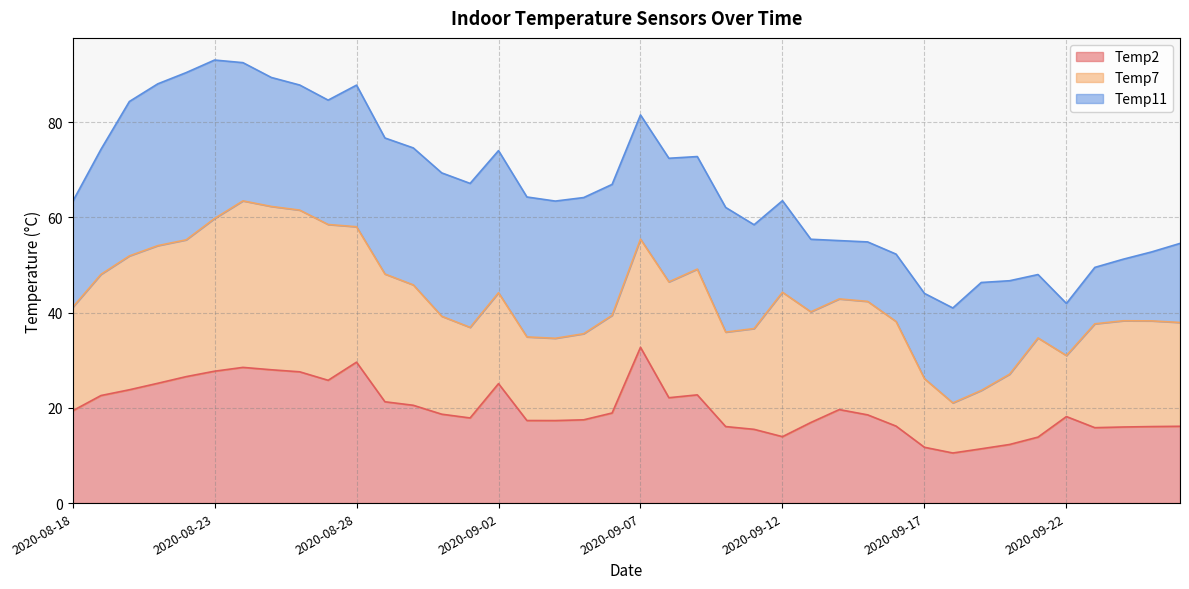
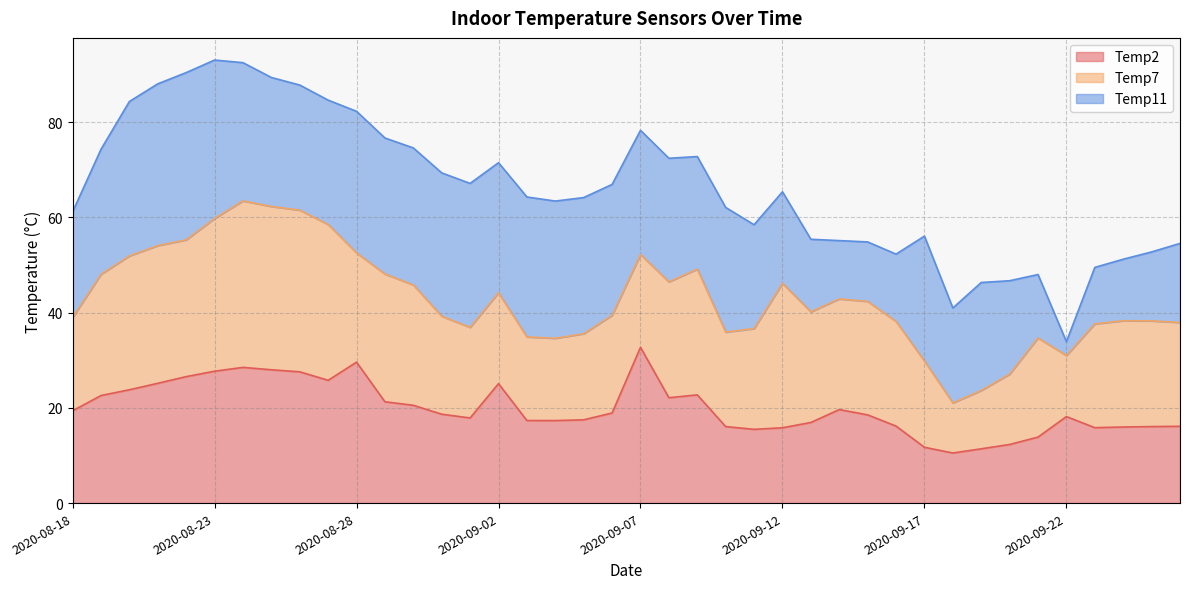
Temp7, 2020-08-18: 22 -> 20
Temp7, 2020-08-28: 28 -> 23
Temp11, 2020-09-02: 30 -> 27
Temp7, 2020-09-07: 23 -> 19
Temp2, 2020-09-12: 14 -> 16
Temp7, 2020-09-17: 14 -> 18
Temp11, 2020-09-17: 18 -> 26
Temp11, 2020-09-22: 11 -> 3
